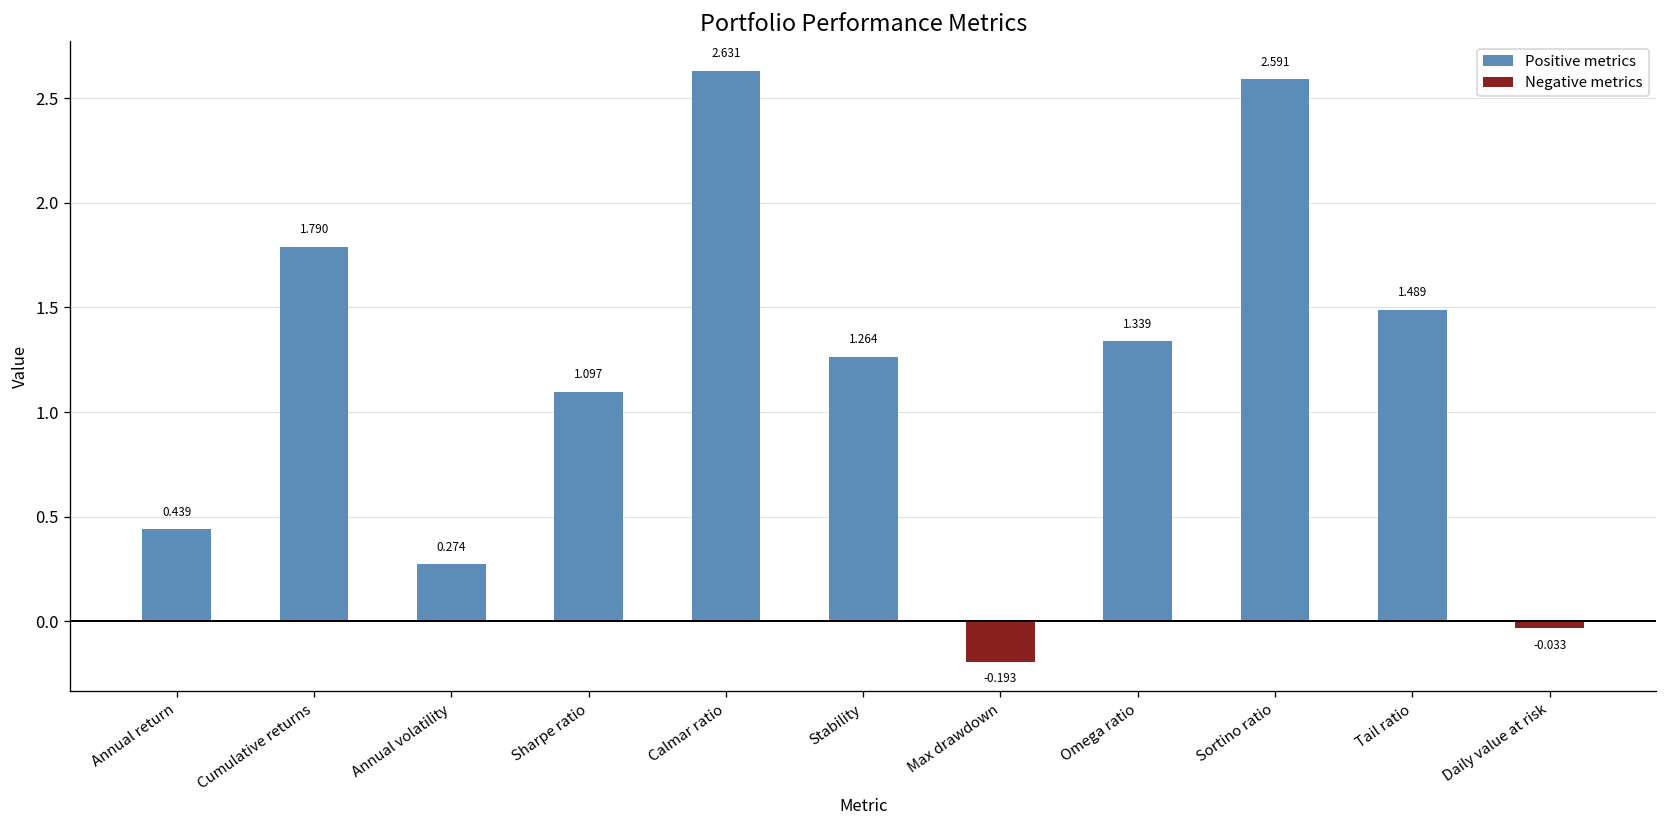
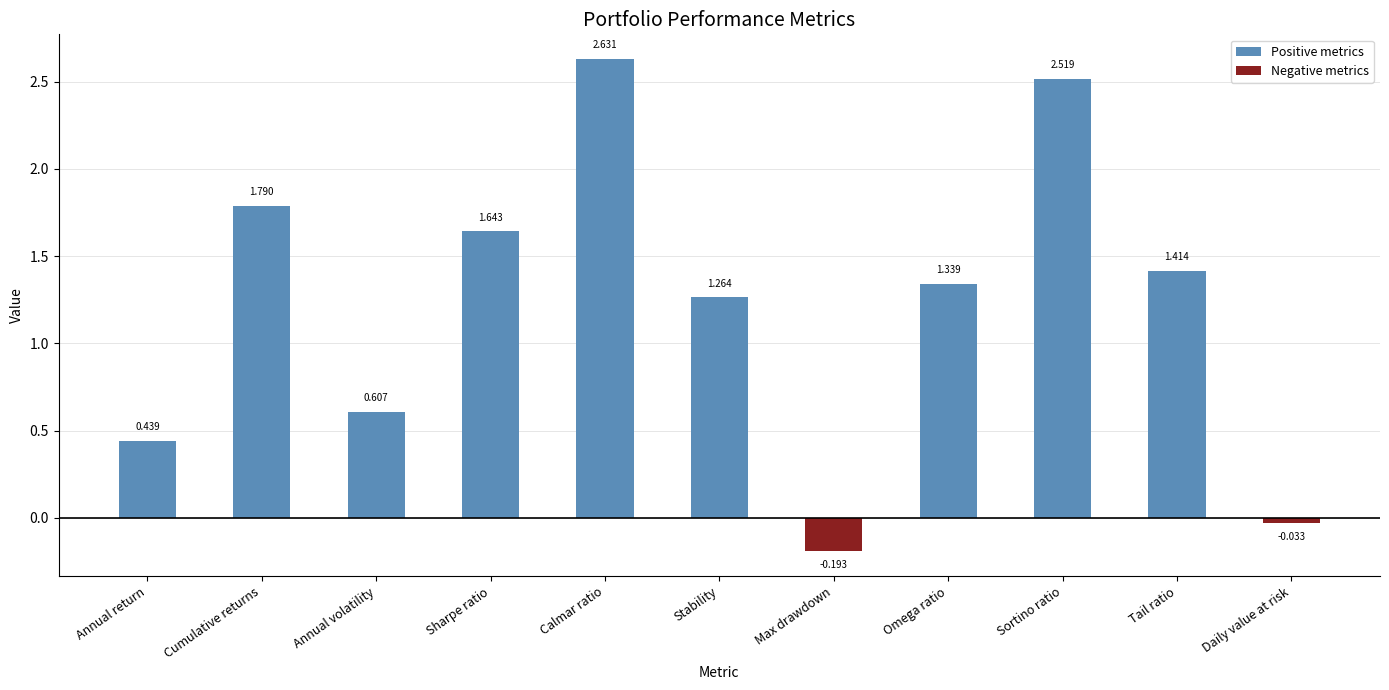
Positive metrics, Annual volatility: 0.274 -> 0.607
Positive metrics, Sharpe ratio: 1.097 -> 1.643
Positive metrics, Sortino ratio: 2.591 -> 2.519
Positive metrics, Tail ratio: 1.489 -> 1.414
